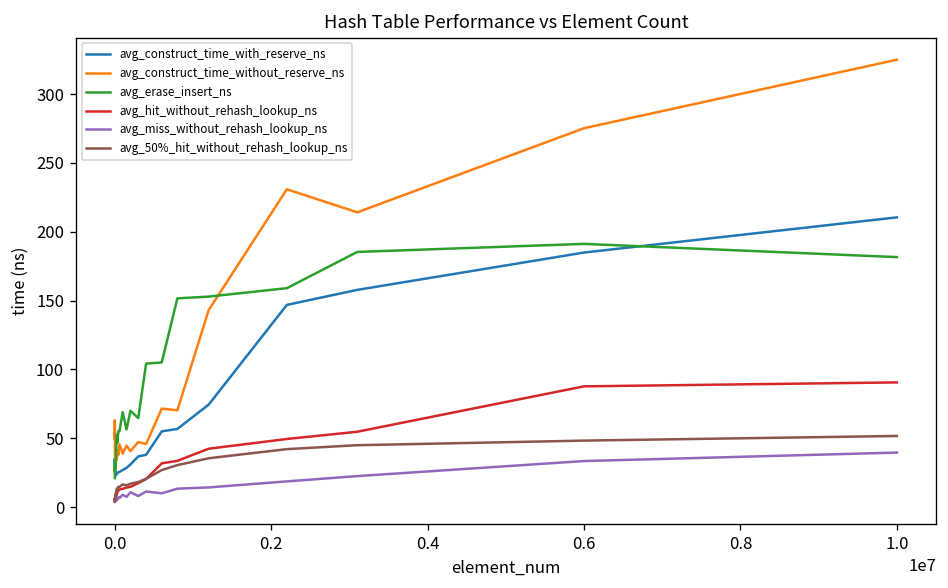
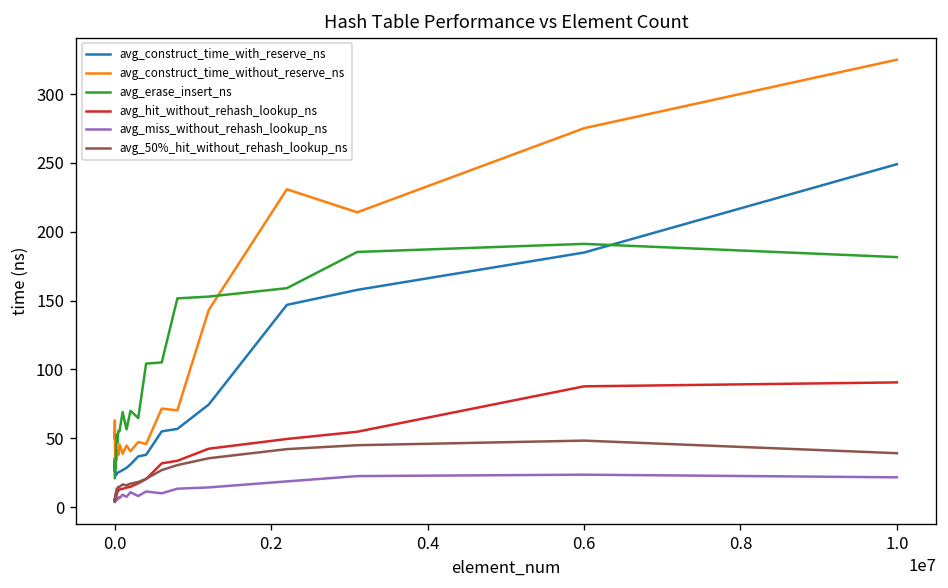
avg_miss_without_rehash_lookup_ns, 0.6: 33 -> 24
avg_construct_time_with_reserve_ns, 1.0: 210 -> 249
avg_miss_without_rehash_lookup_ns, 1.0: 40 -> 22
avg_50%_hit_without_rehash_lookup_ns, 1.0: 52 -> 39
